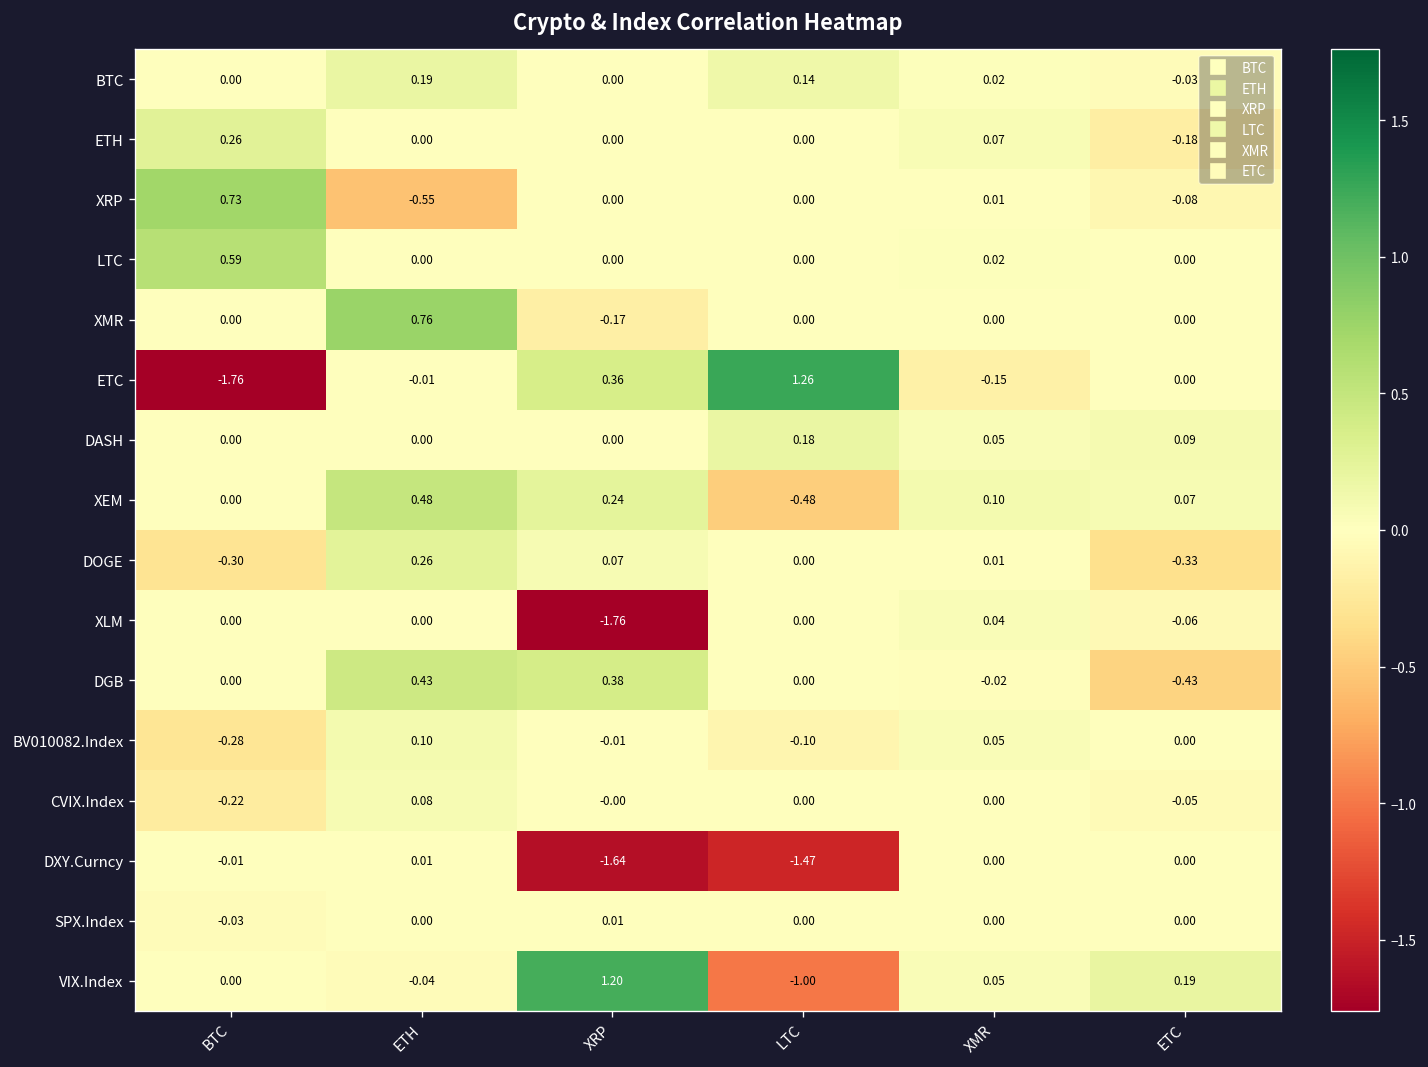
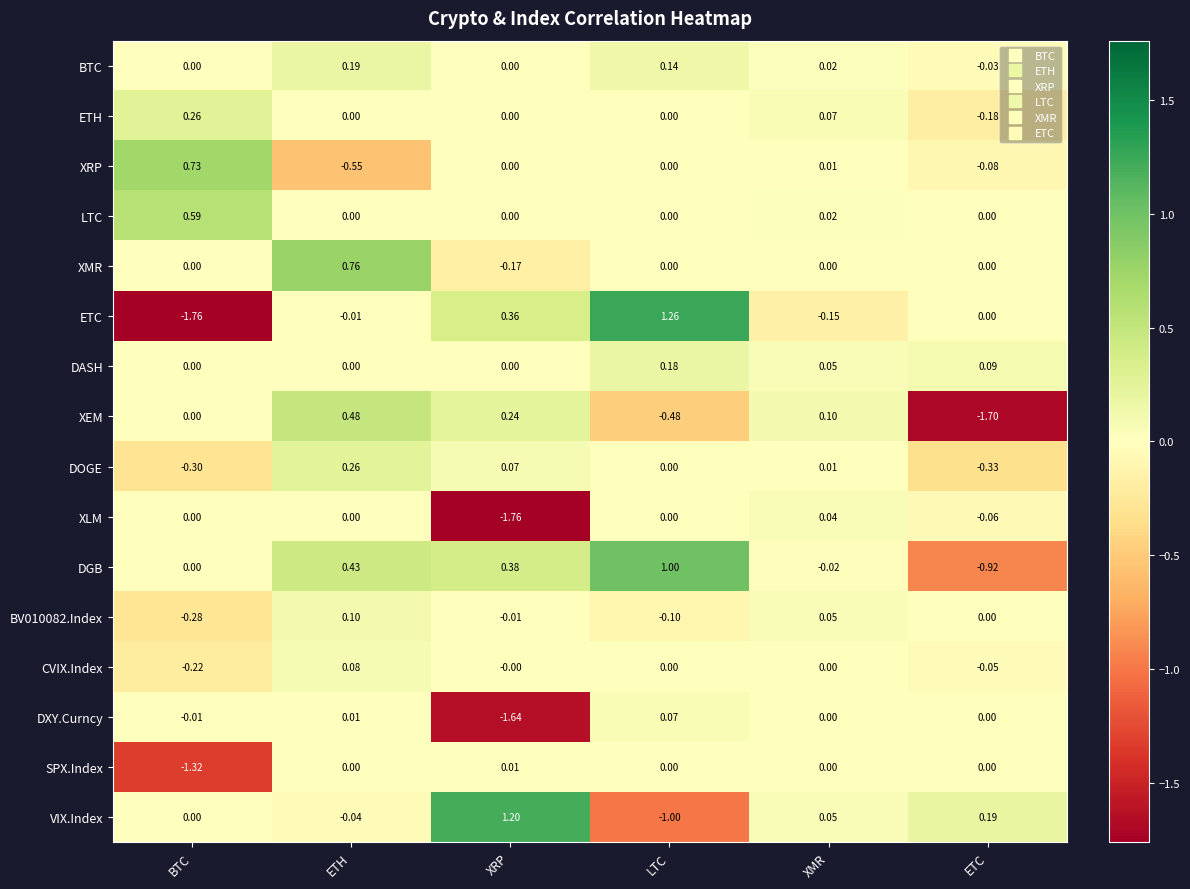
XEM, ETC: 0.07 -> -1.70
DGB, LTC: 0.00 -> 1.00
DGB, ETC: -0.43 -> -0.92
DXY.Curncy, LTC: -1.47 -> 0.07
SPX.Index, BTC: -0.03 -> -1.32
